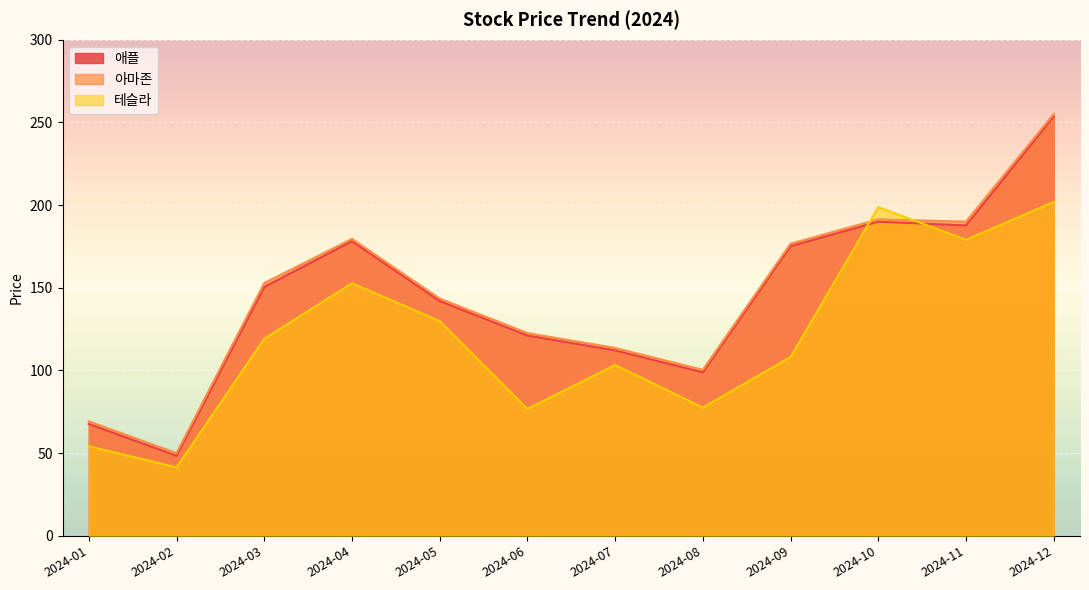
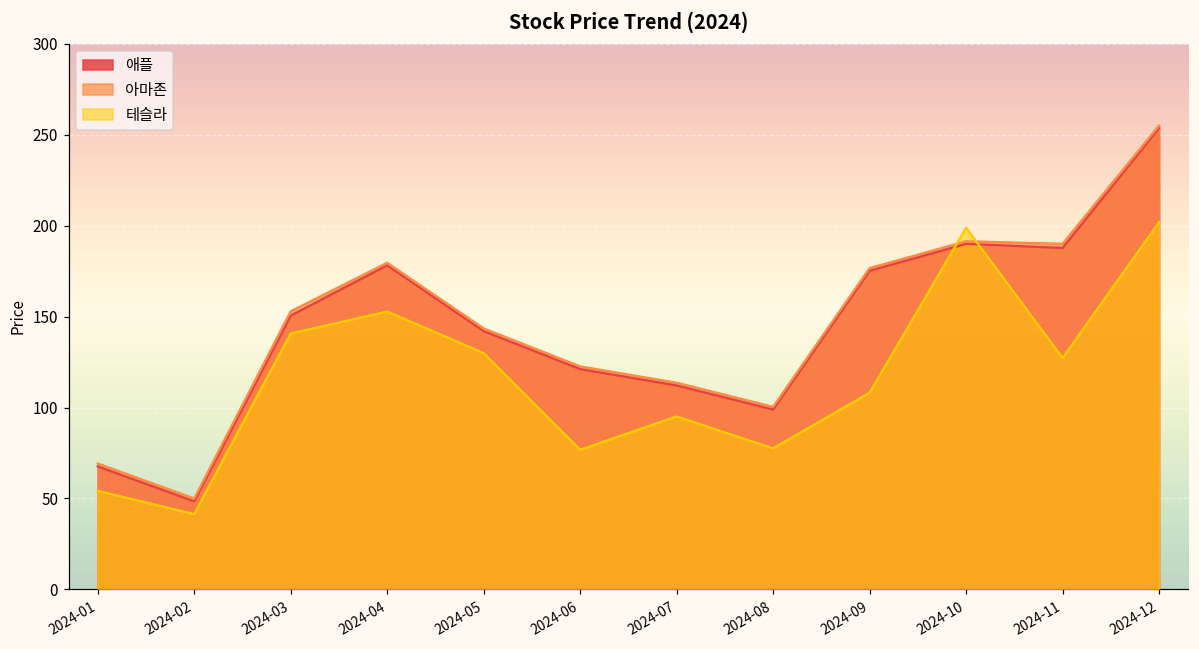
테슬라, 2024-03: 119 -> 141
테슬라, 2024-07: 103 -> 95
테슬라, 2024-11: 179 -> 127
